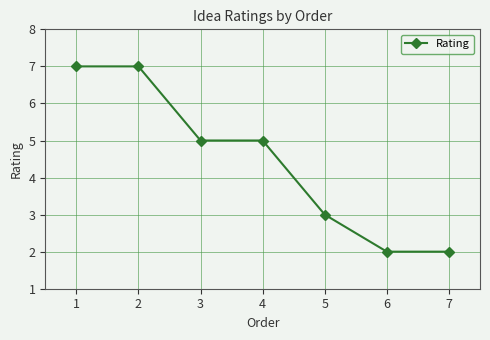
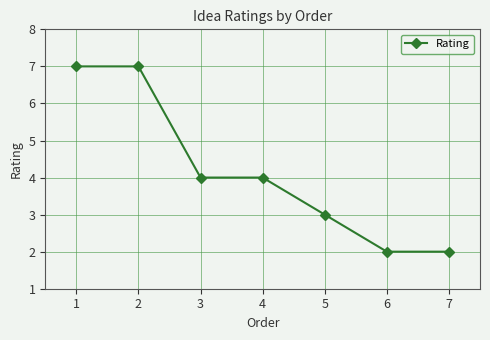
3: 5 -> 4
4: 5 -> 4
